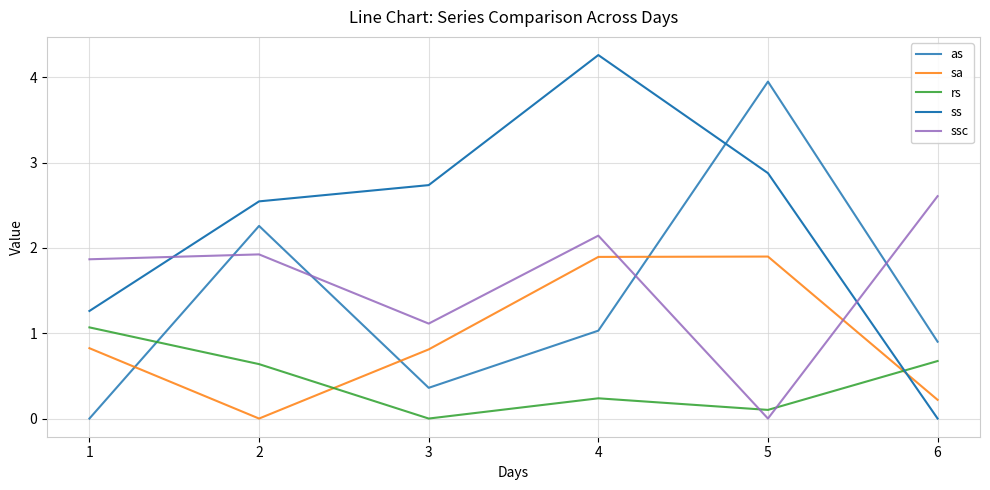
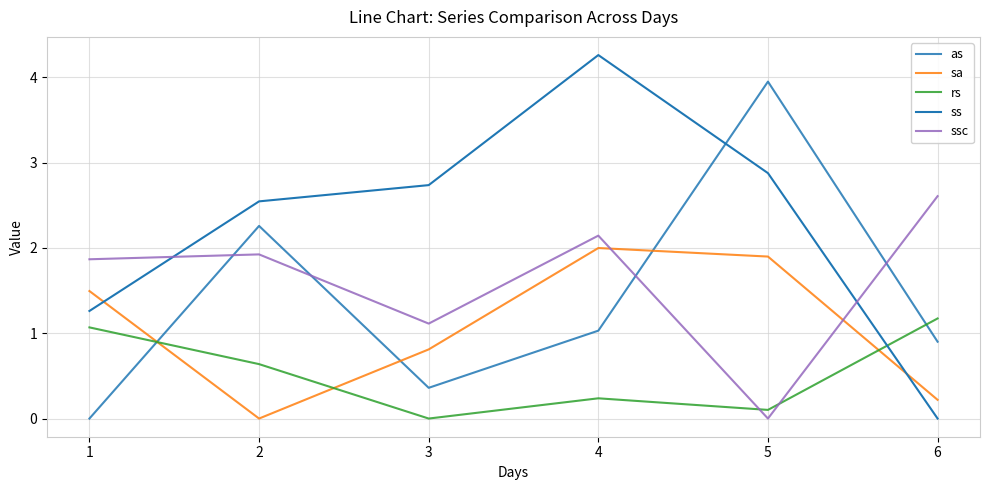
sa, 1: 0.8 -> 1.5
sa, 4: 1.9 -> 2.0
rs, 6: 0.7 -> 1.2
